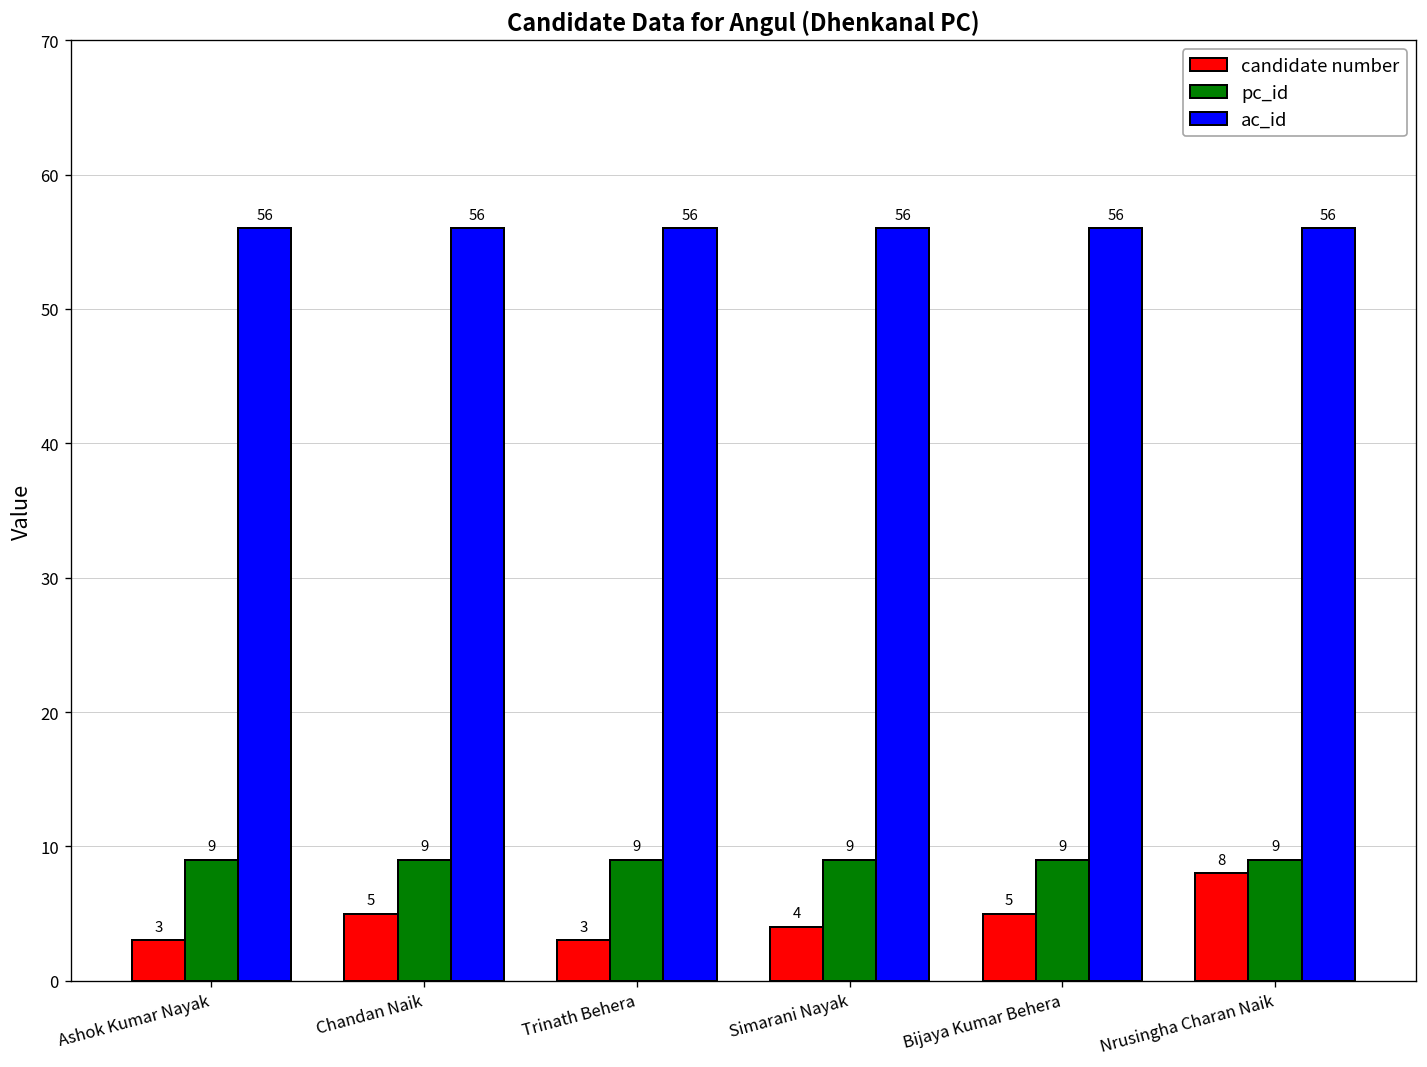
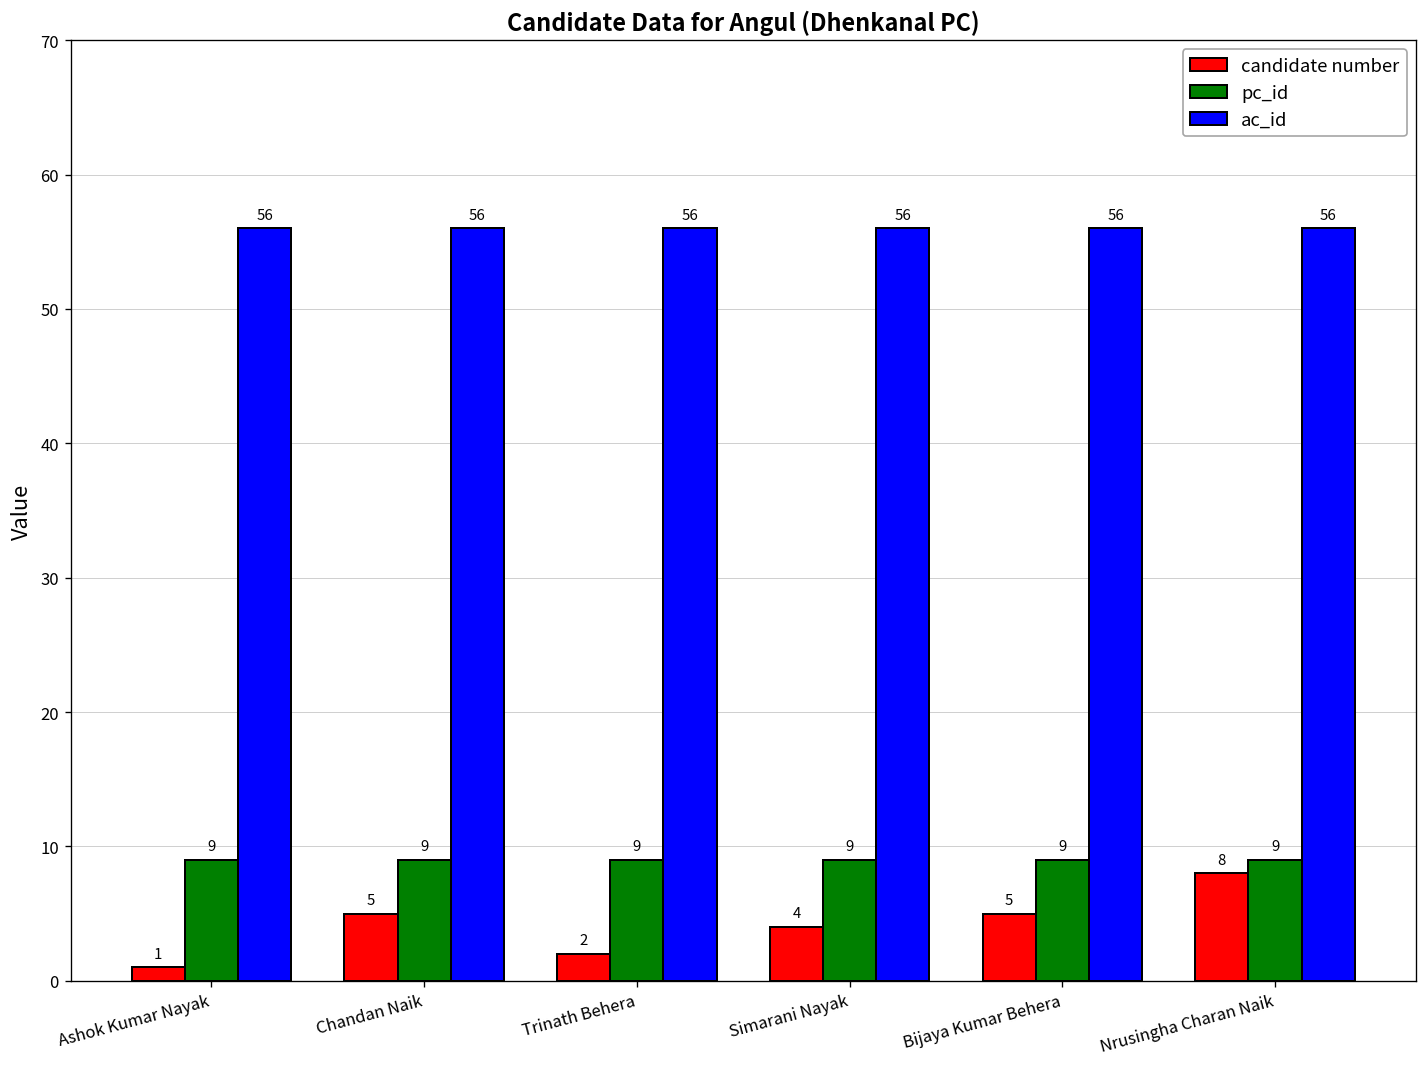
candidate number, Ashok Kumar Nayak: 3 -> 1
candidate number, Trinath Behera: 3 -> 2
